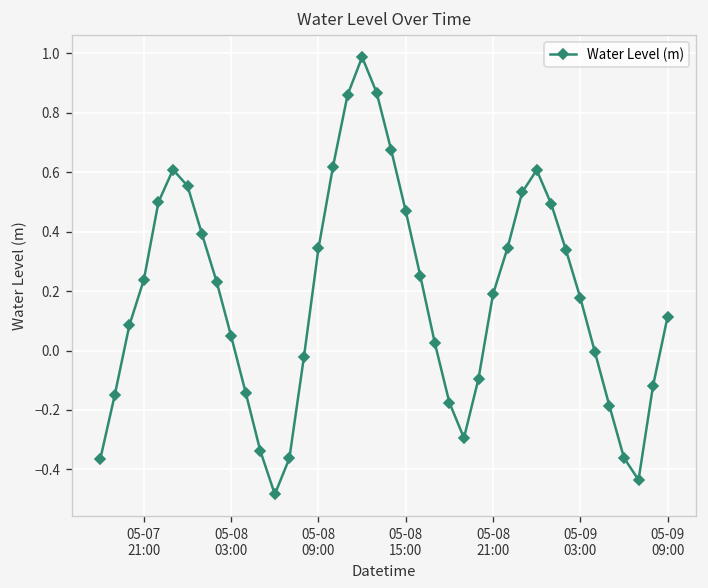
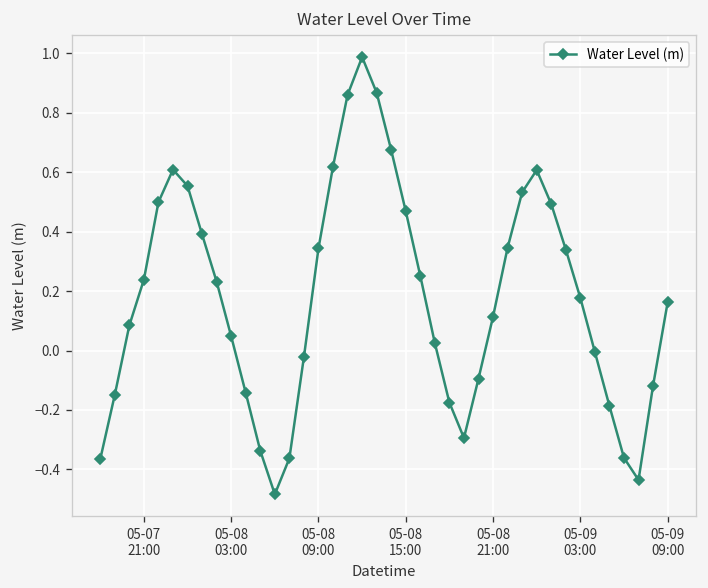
05-08 21:00: 0.19 -> 0.11
05-09 09:00: 0.11 -> 0.16
